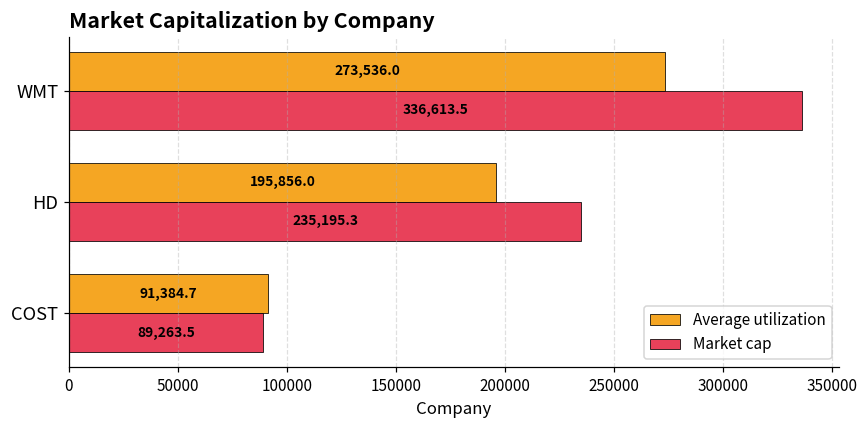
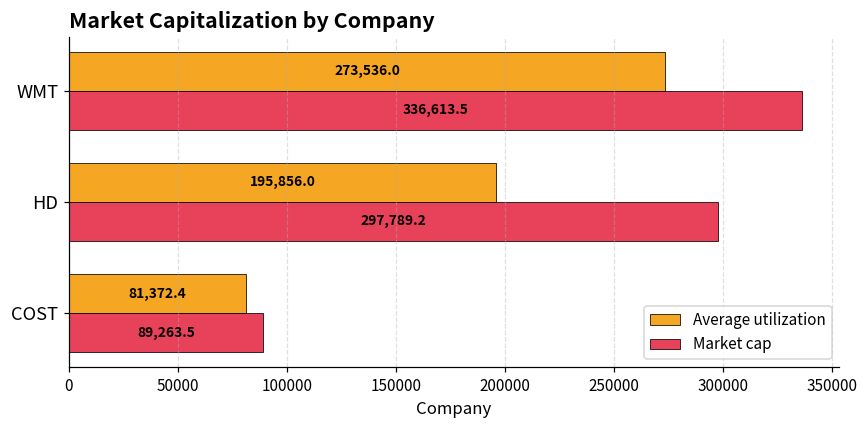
Market cap, HD: 235,195.3 -> 297,789.2
Average utilization, COST: 91,384.7 -> 81,372.4
